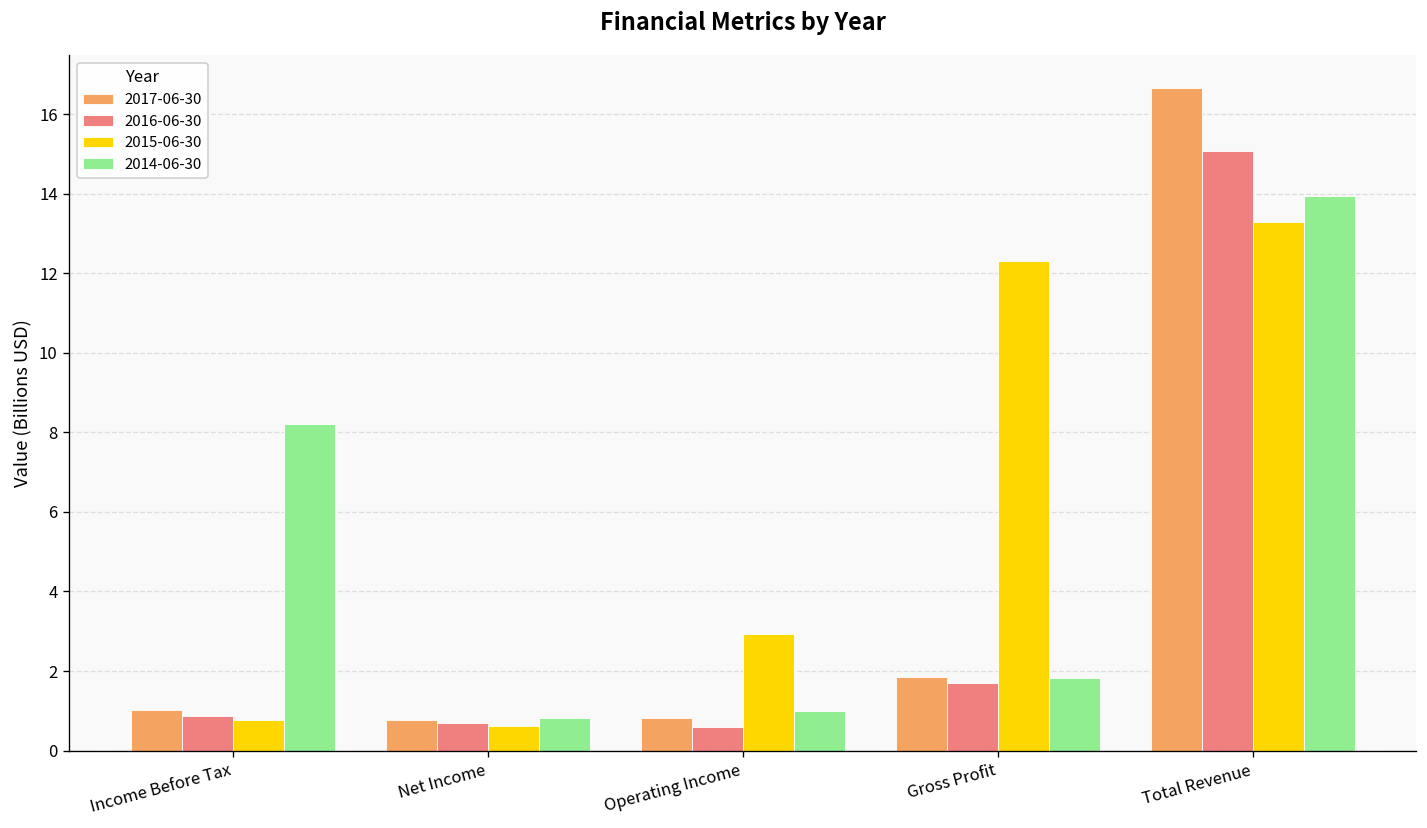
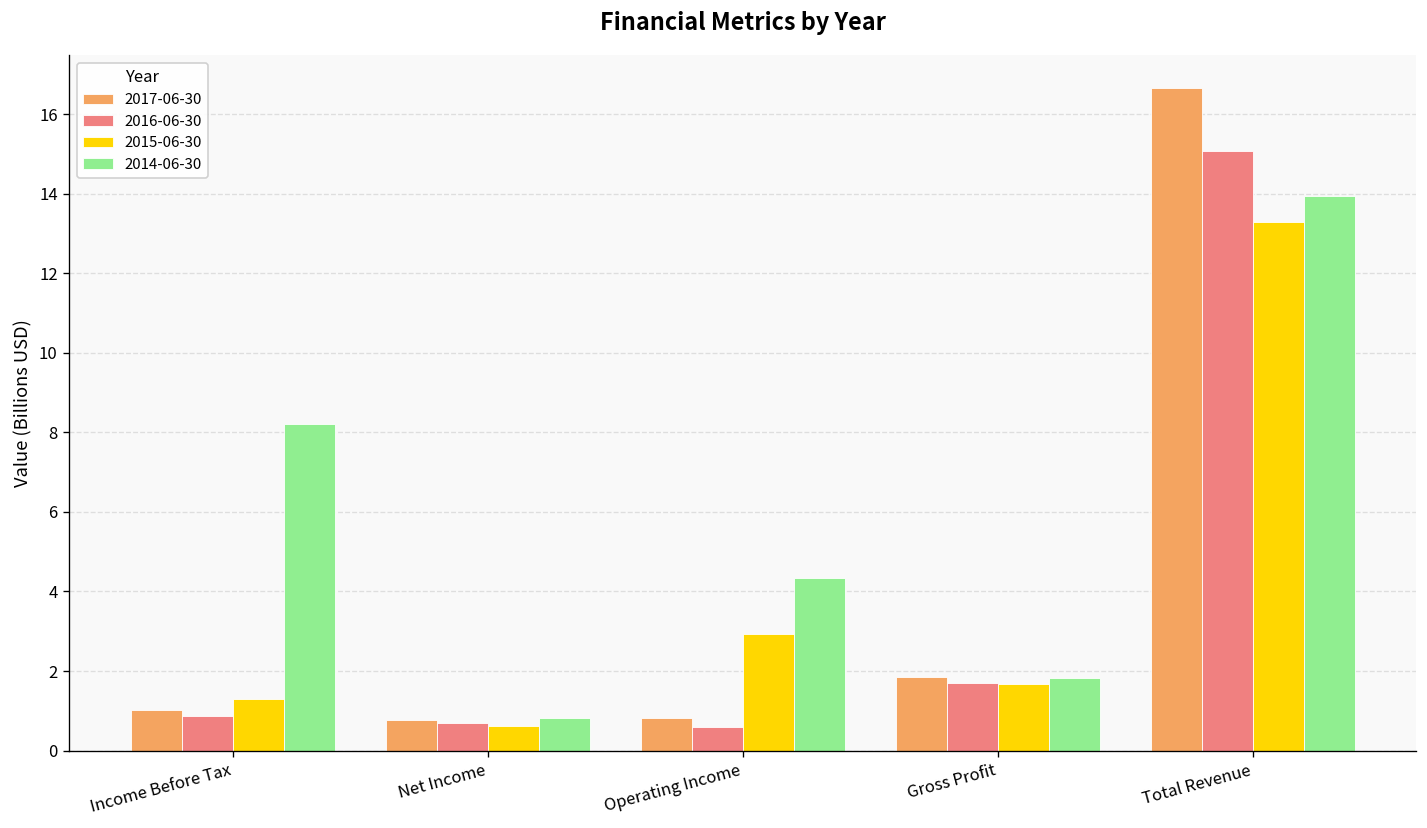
2015-06-30, Income Before Tax: 0.8 -> 1.3
2014-06-30, Operating Income: 1.0 -> 4.3
2015-06-30, Gross Profit: 12.3 -> 1.7
